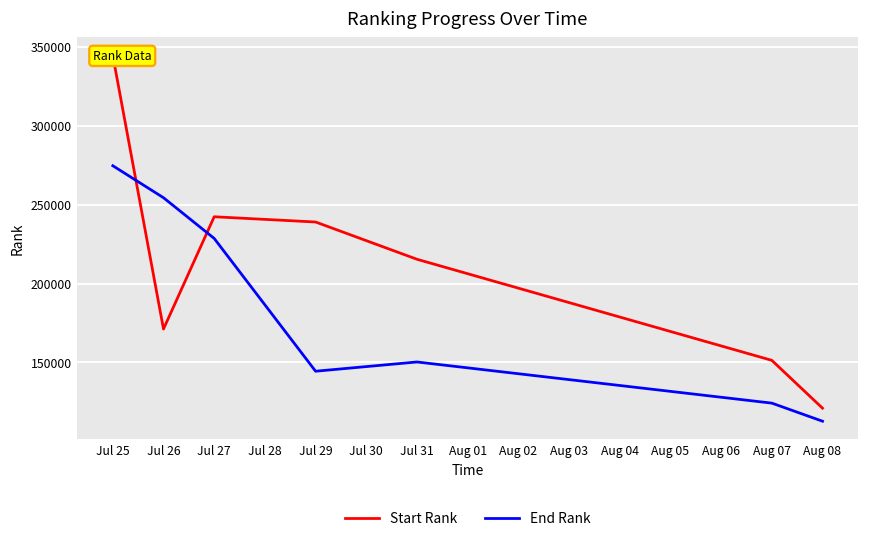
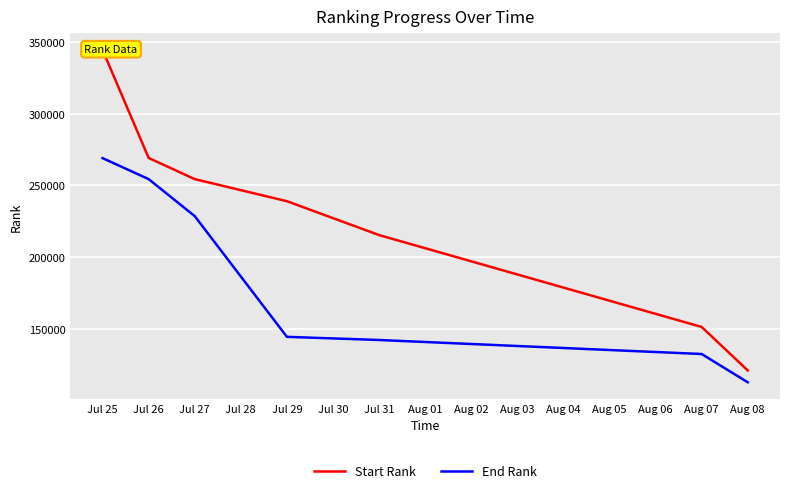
End Rank, Jul 25: 275000 -> 269000
Start Rank, Jul 26: 171000 -> 269000
Start Rank, Jul 27: 242000 -> 254000
End Rank, Jul 31: 150000 -> 142000
End Rank, Aug 07: 124000 -> 132000
